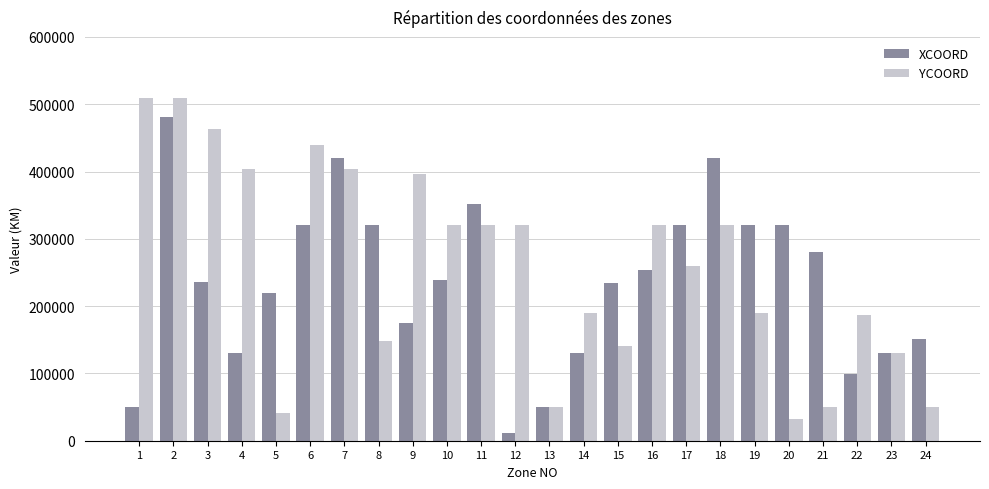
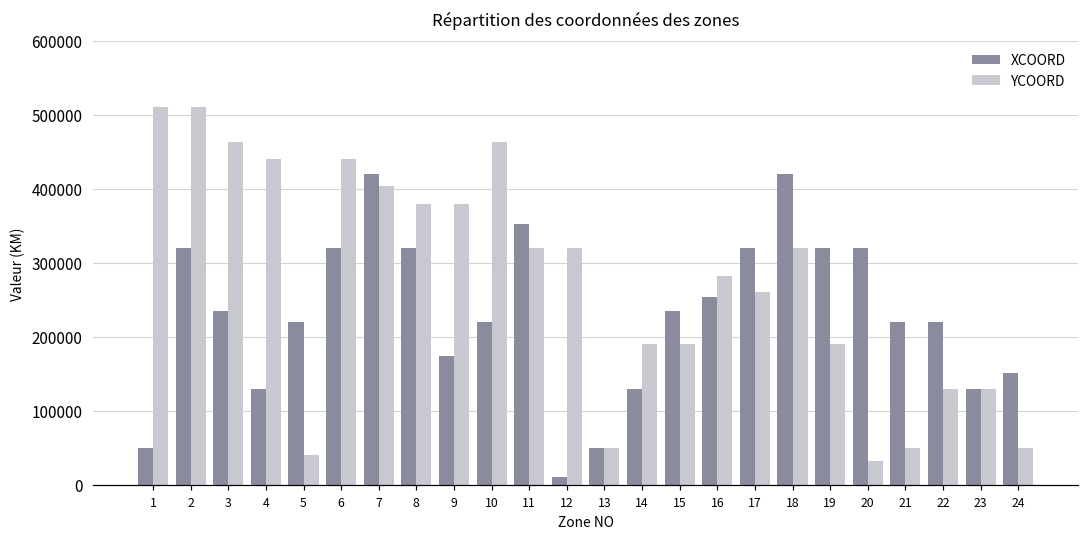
XCOORD, 2: 480000 -> 320000
YCOORD, 4: 400000 -> 440000
YCOORD, 8: 150000 -> 380000
YCOORD, 9: 400000 -> 380000
XCOORD, 10: 240000 -> 220000
YCOORD, 10: 320000 -> 460000
YCOORD, 15: 140000 -> 190000
YCOORD, 16: 320000 -> 280000
XCOORD, 21: 280000 -> 220000
XCOORD, 22: 100000 -> 220000
YCOORD, 22: 190000 -> 130000
